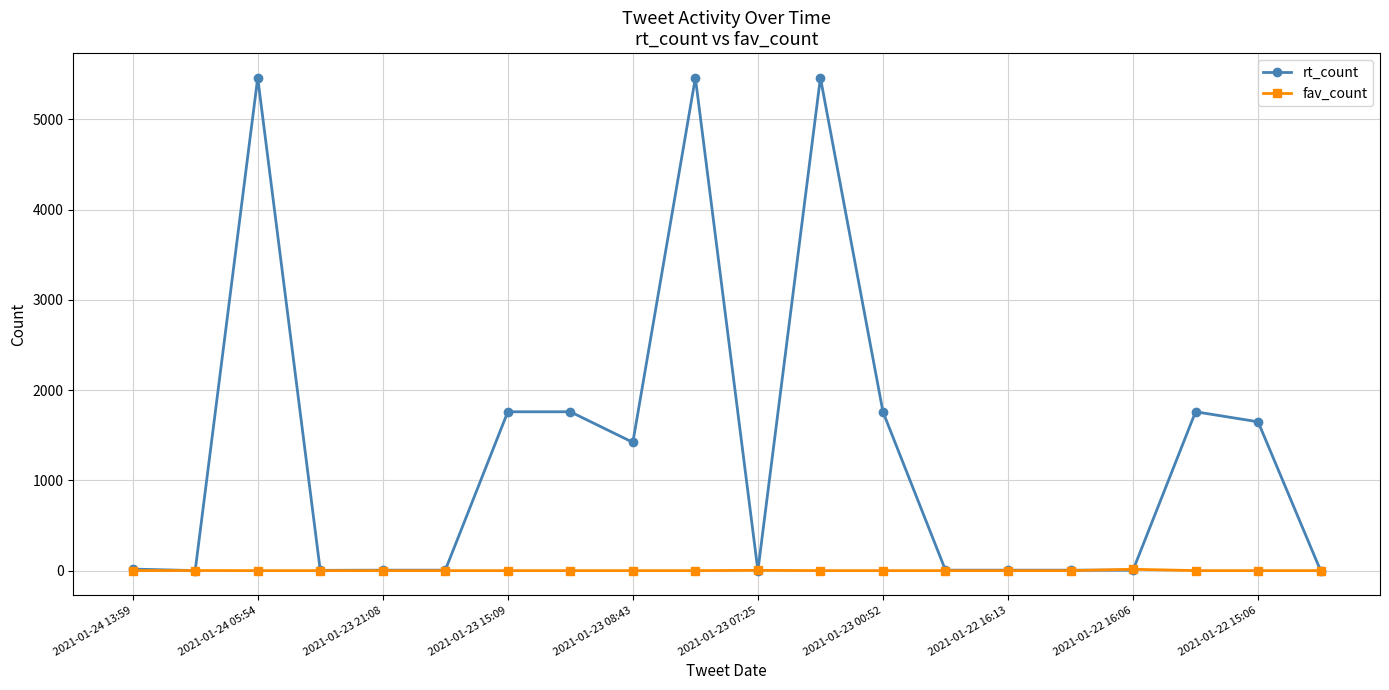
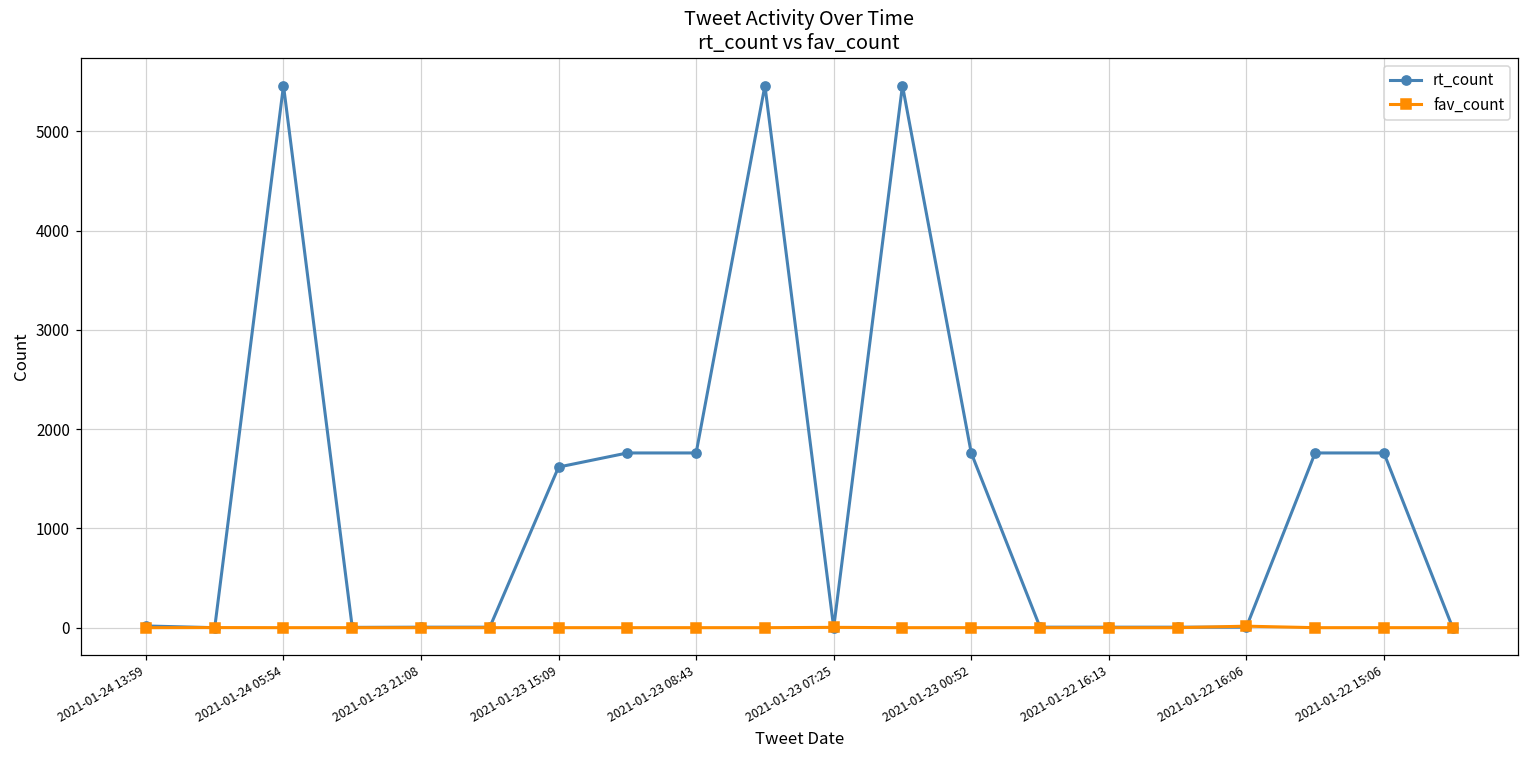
rt_count, 2021-01-23 15:09: 1800 -> 1600
rt_count, 2021-01-23 08:43: 1400 -> 1800
rt_count, 2021-01-22 15:06: 1600 -> 1800
